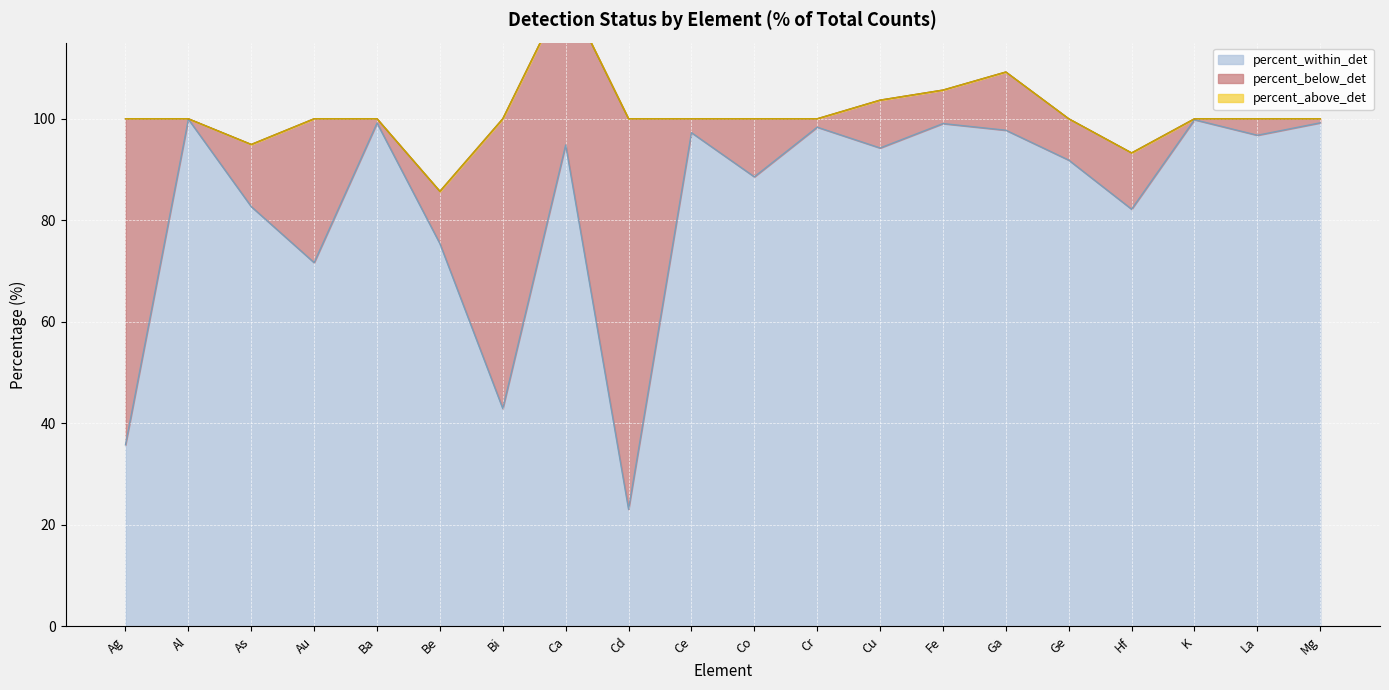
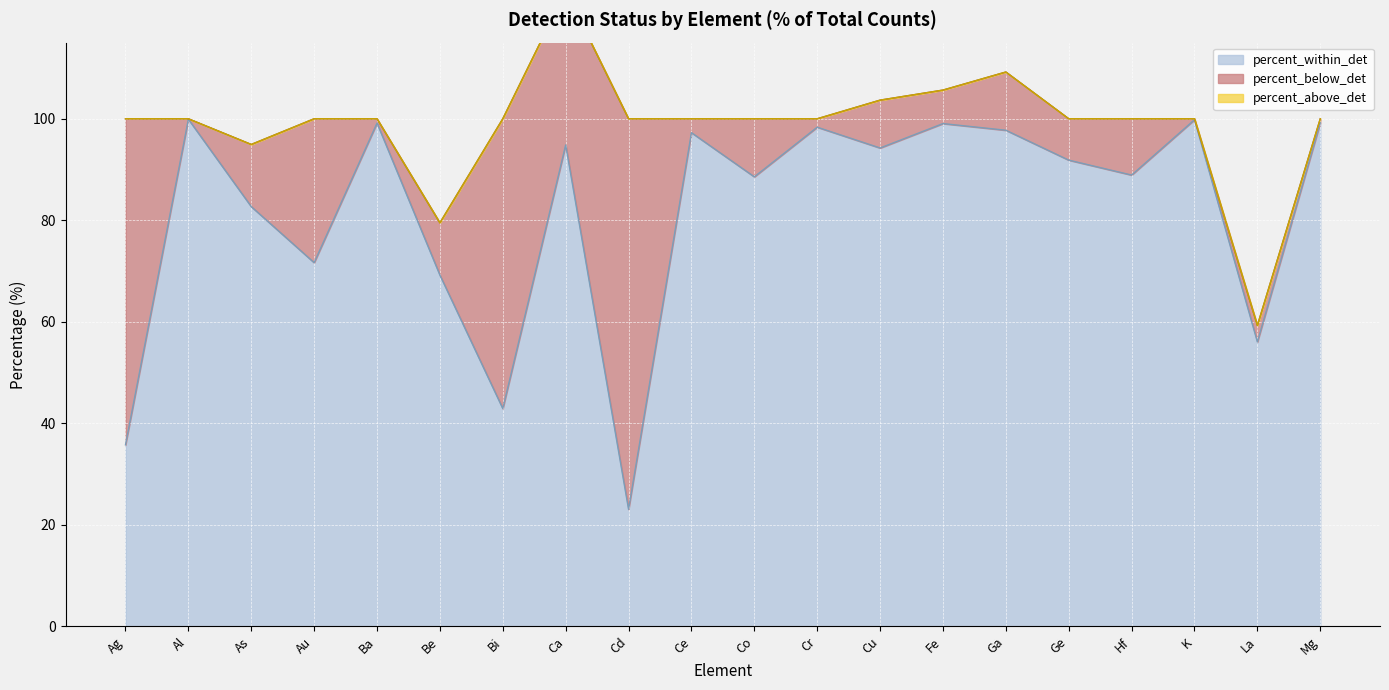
percent_within_det, Be: 75 -> 69
percent_within_det, Hf: 82 -> 89
percent_within_det, La: 97 -> 56
